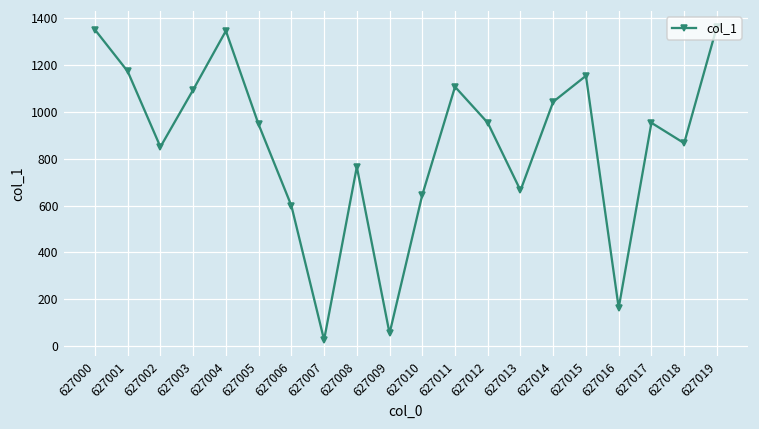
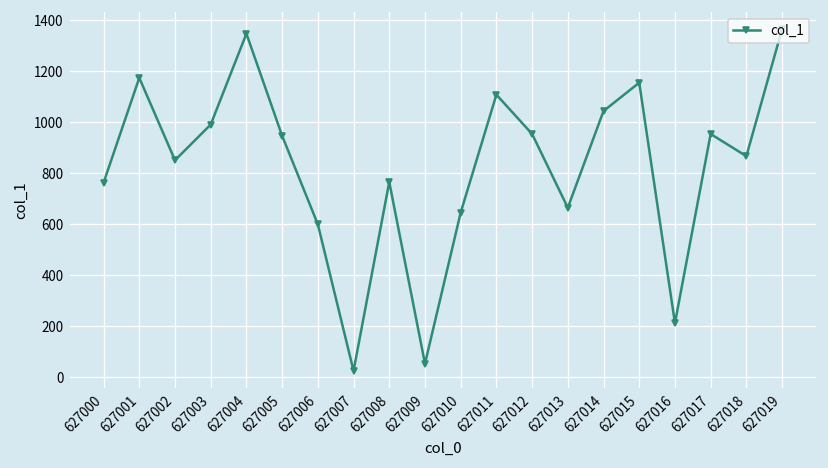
627000: 1350 -> 760
627003: 1100 -> 990
627016: 160 -> 210
